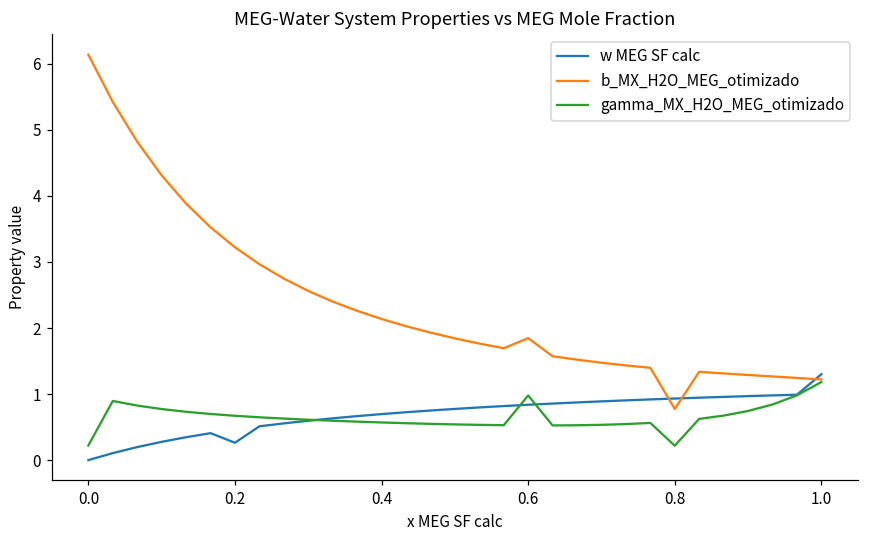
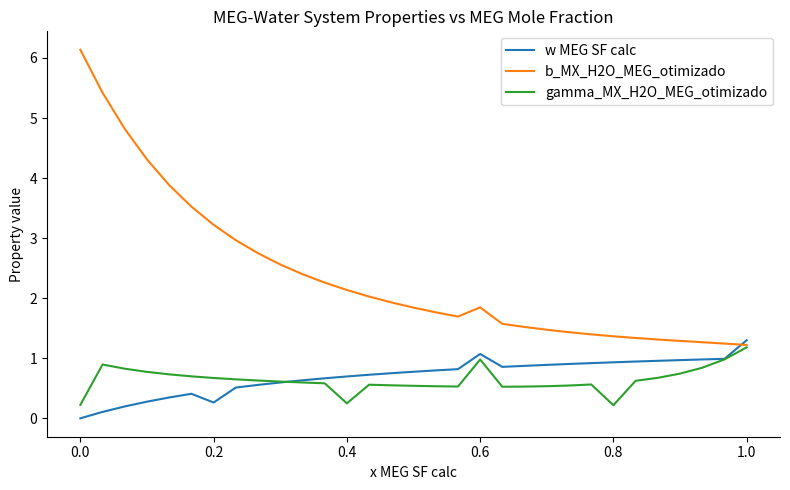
gamma_MX_H2O_MEG_otimizado, 0.4: 0.6 -> 0.2
w MEG SF calc, 0.6: 0.8 -> 1.1
b_MX_H2O_MEG_otimizado, 0.8: 0.8 -> 1.4
